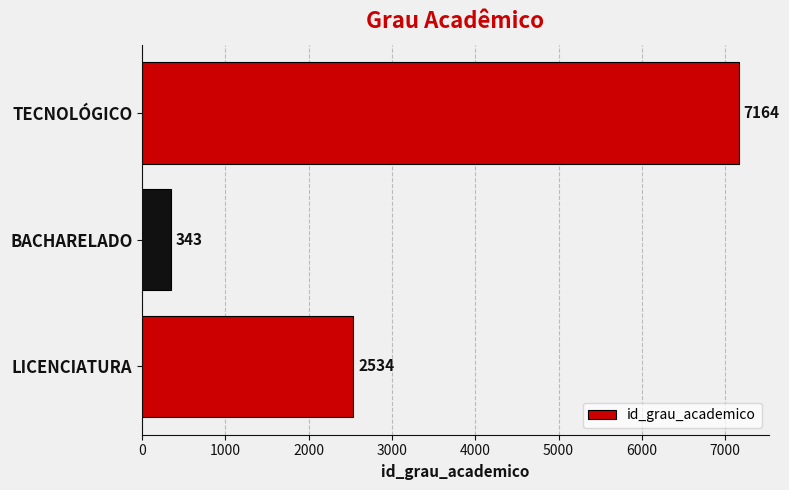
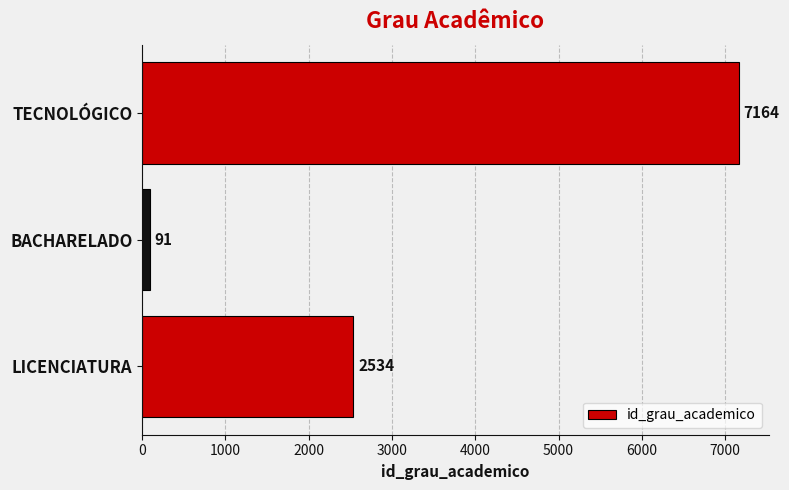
BACHARELADO: 343 -> 91
